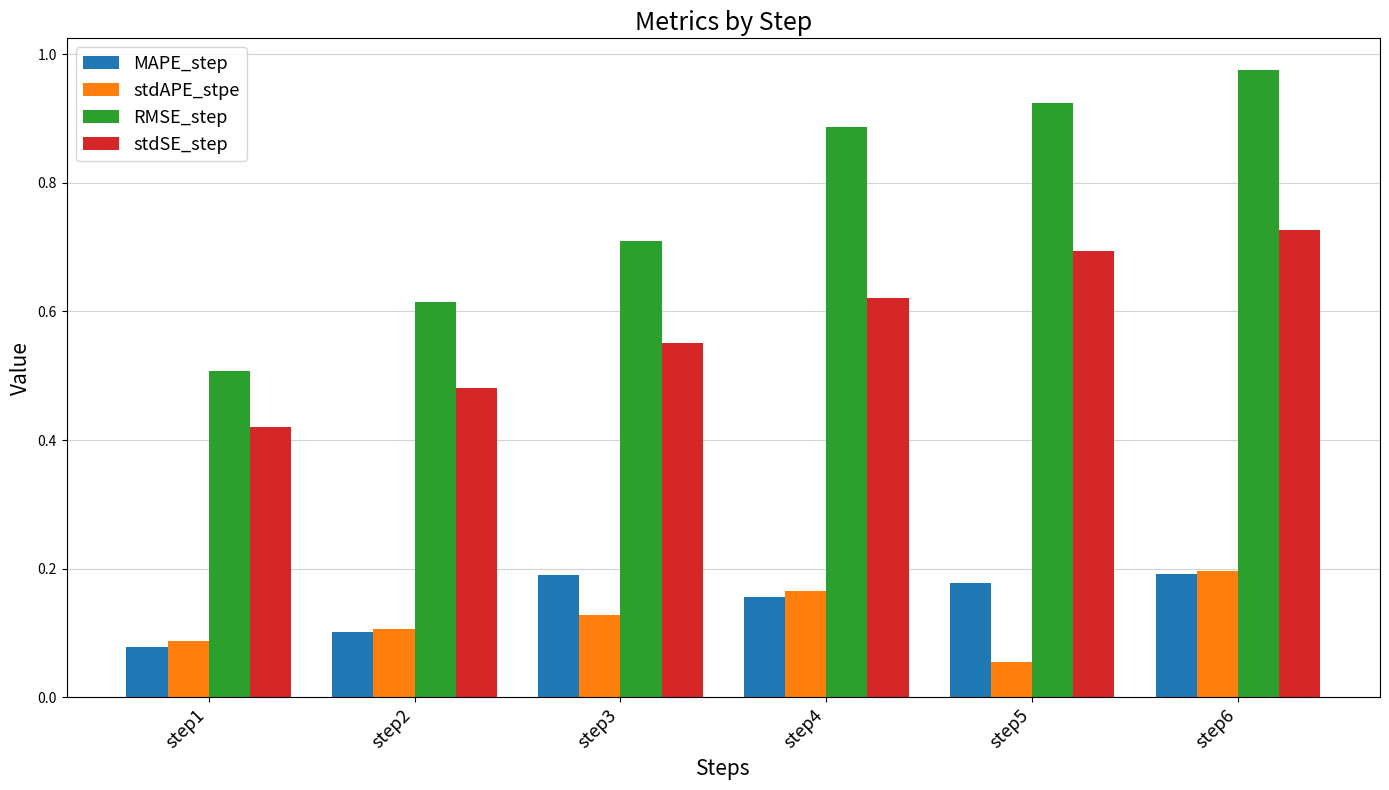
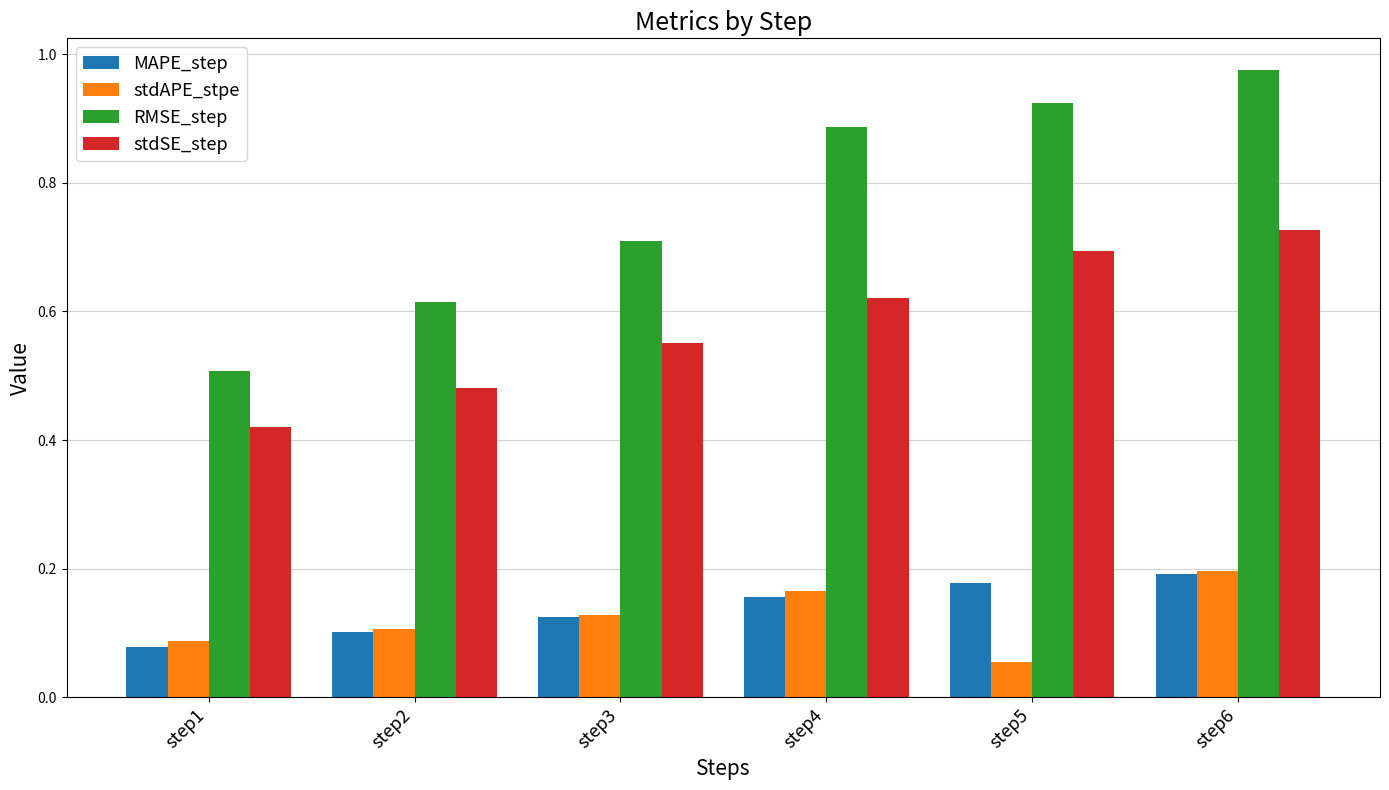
MAPE_step, step3: 0.19 -> 0.13
